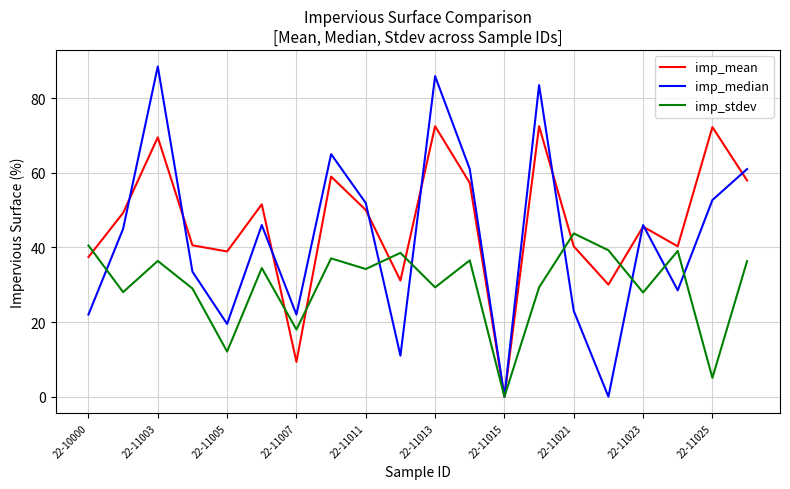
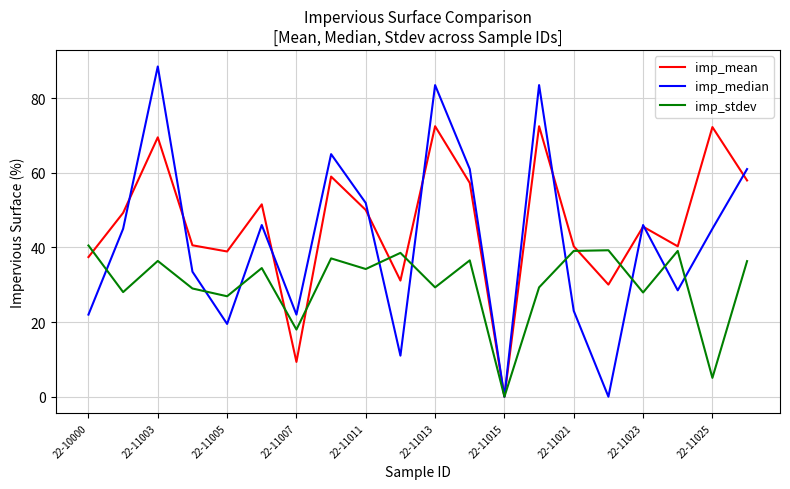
imp_stdev, 22-11005: 12 -> 27
imp_median, 22-11013: 86 -> 84
imp_stdev, 22-11021: 44 -> 39
imp_median, 22-11025: 53 -> 45
